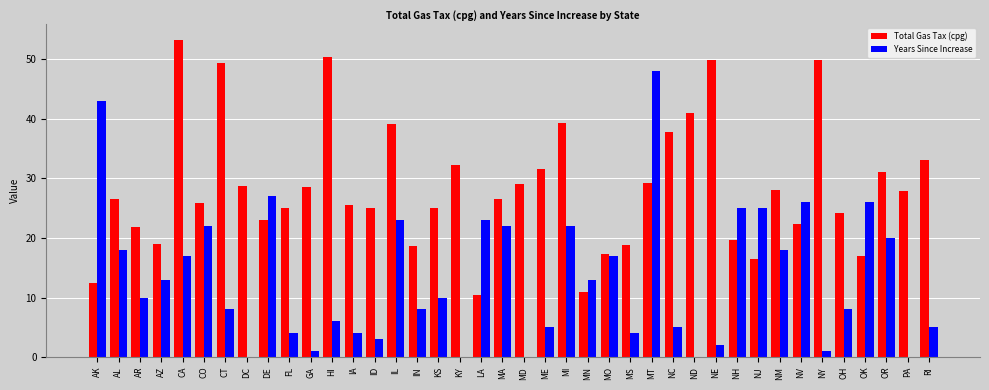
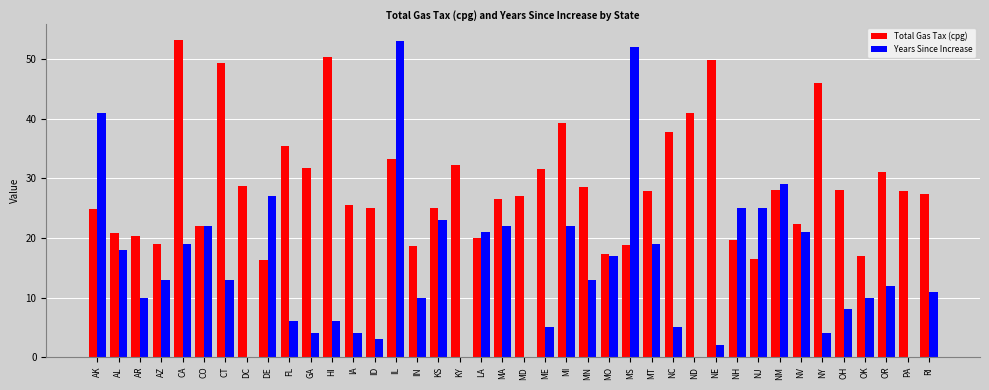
Total Gas Tax (cpg), AK: 12 -> 25
Years Since Increase, AK: 43 -> 41
Total Gas Tax (cpg), AL: 27 -> 21
Total Gas Tax (cpg), AR: 22 -> 20
Years Since Increase, CA: 17 -> 19
Total Gas Tax (cpg), CO: 26 -> 22
Years Since Increase, CT: 8 -> 13
Total Gas Tax (cpg), DE: 23 -> 16
Total Gas Tax (cpg), FL: 25 -> 35
Years Since Increase, FL: 4 -> 6
Total Gas Tax (cpg), GA: 29 -> 32
Years Since Increase, GA: 1 -> 4
Total Gas Tax (cpg), IL: 39 -> 33
Years Since Increase, IL: 23 -> 53
Years Since Increase, IN: 8 -> 10
Years Since Increase, KS: 10 -> 23
Total Gas Tax (cpg), LA: 10 -> 20
Years Since Increase, LA: 23 -> 21
Total Gas Tax (cpg), MD: 29 -> 27
Total Gas Tax (cpg), MN: 11 -> 29
Years Since Increase, MS: 4 -> 52
Total Gas Tax (cpg), MT: 29 -> 28
Years Since Increase, MT: 48 -> 19
Years Since Increase, NM: 18 -> 29
Years Since Increase, NV: 26 -> 21
Total Gas Tax (cpg), NY: 50 -> 46
Years Since Increase, NY: 1 -> 4
Total Gas Tax (cpg), OH: 24 -> 28
Years Since Increase, OK: 26 -> 10
Years Since Increase, OR: 20 -> 12
Total Gas Tax (cpg), RI: 33 -> 27
Years Since Increase, RI: 5 -> 11
